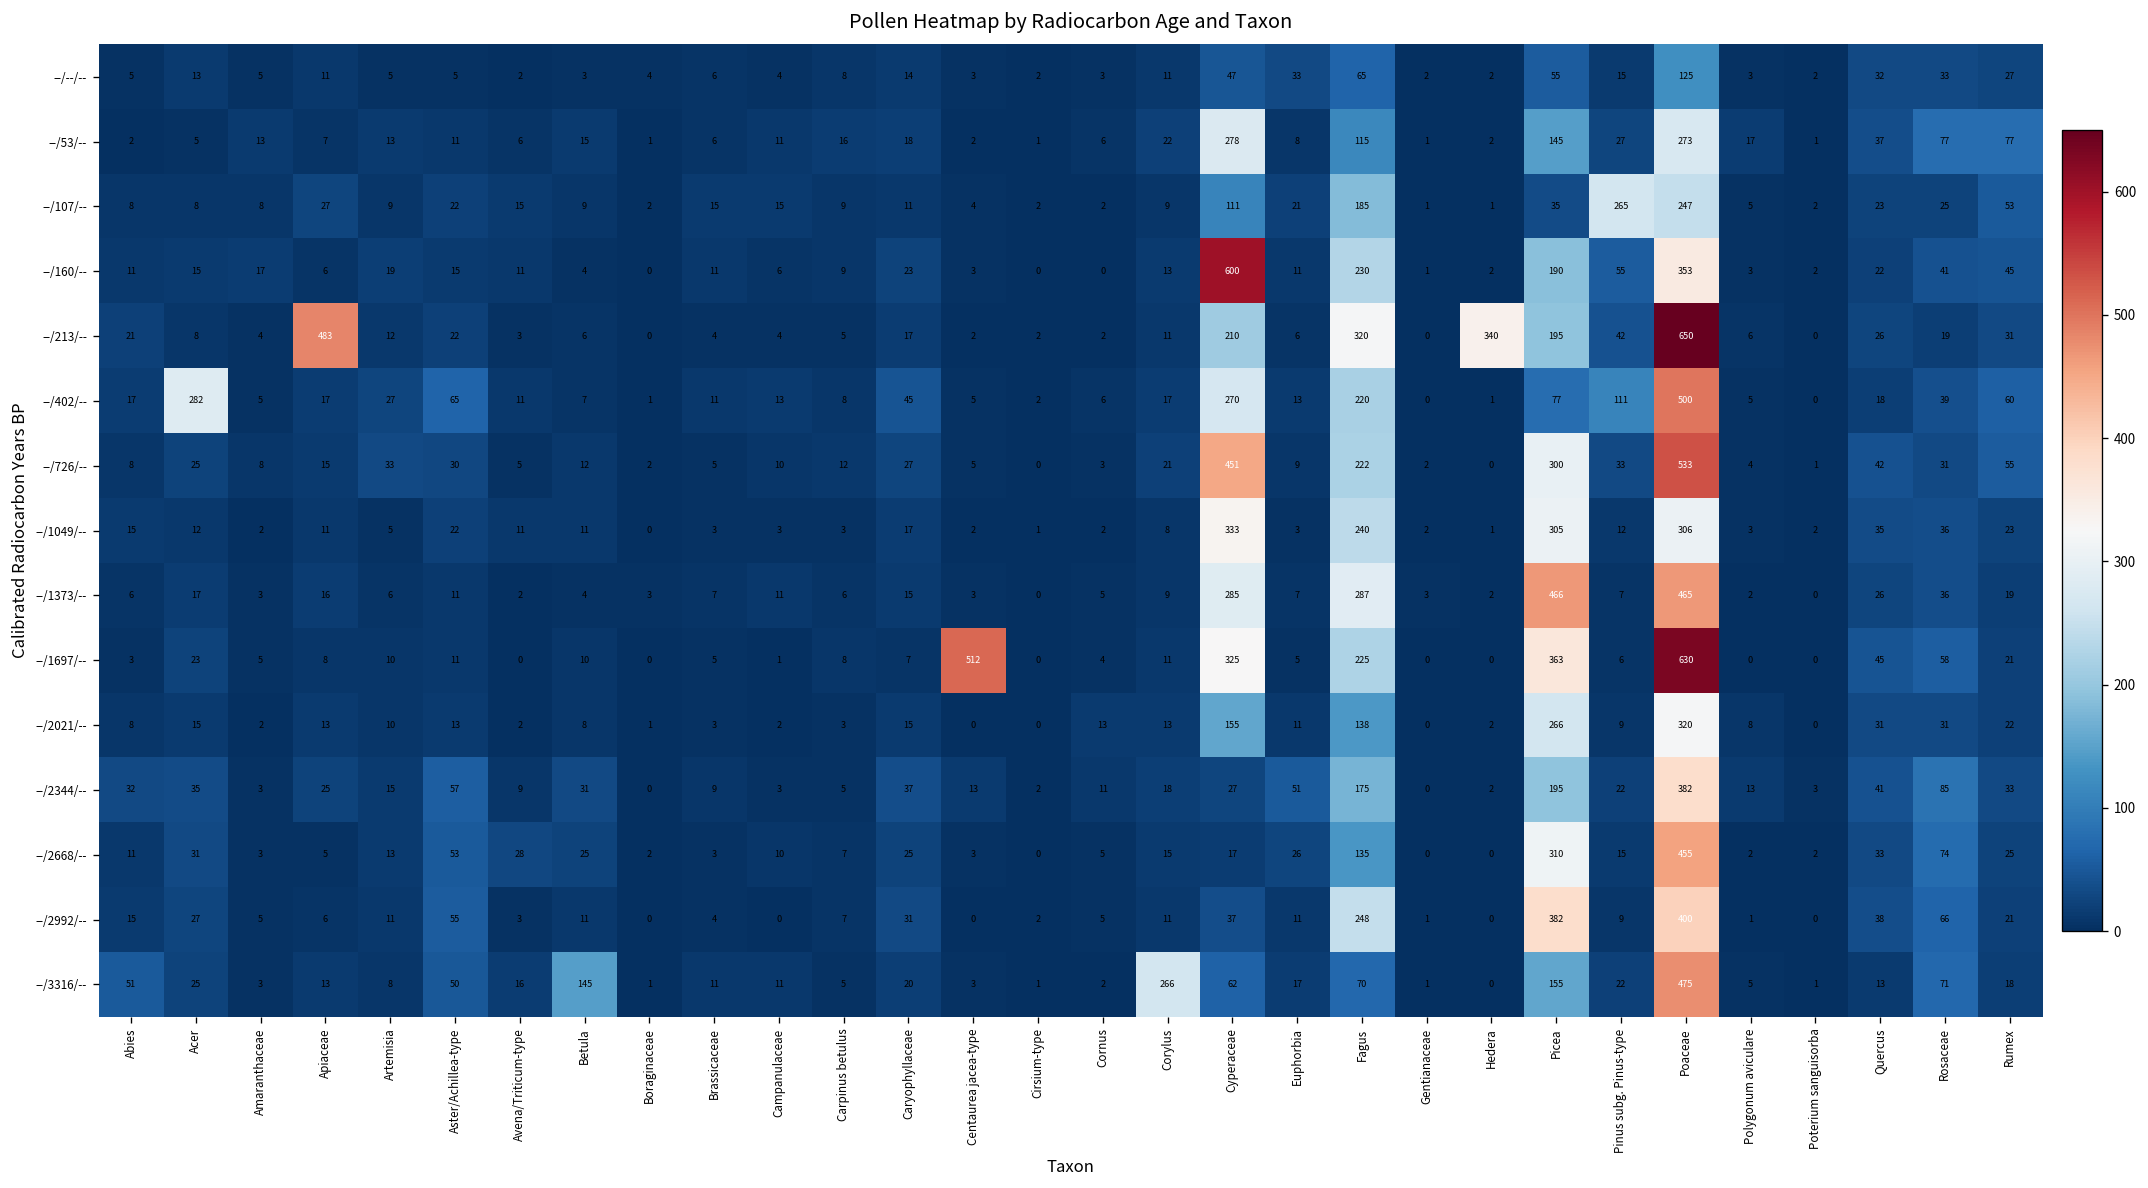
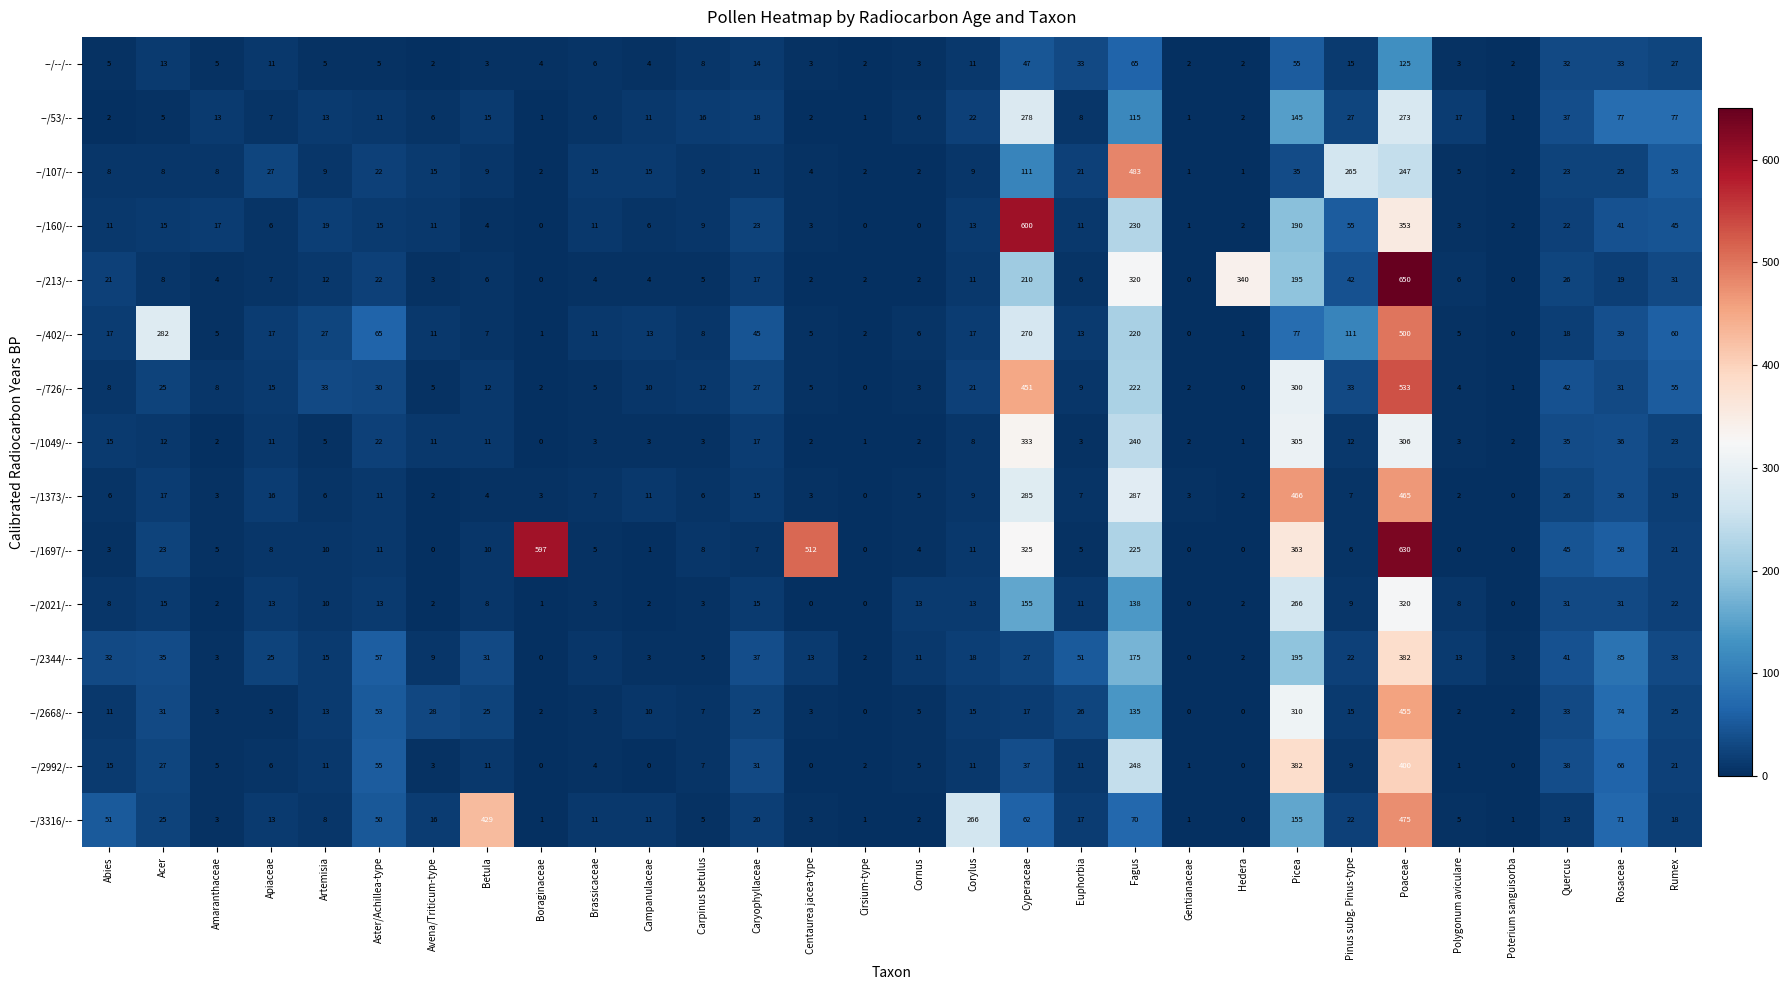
--/107/--, Fagus: 185 -> 483
--/213/--, Apiaceae: 483 -> 7
--/1697/--, Boraginaceae: 0 -> 597
--/3316/--, Betula: 145 -> 429
